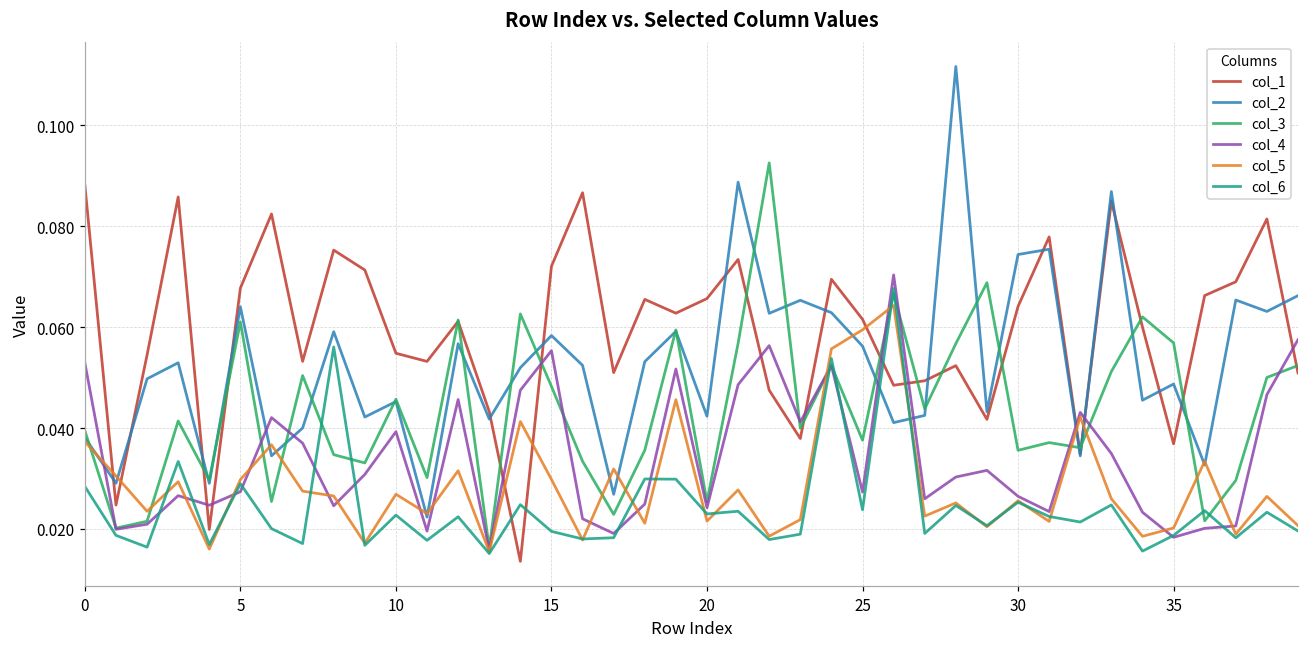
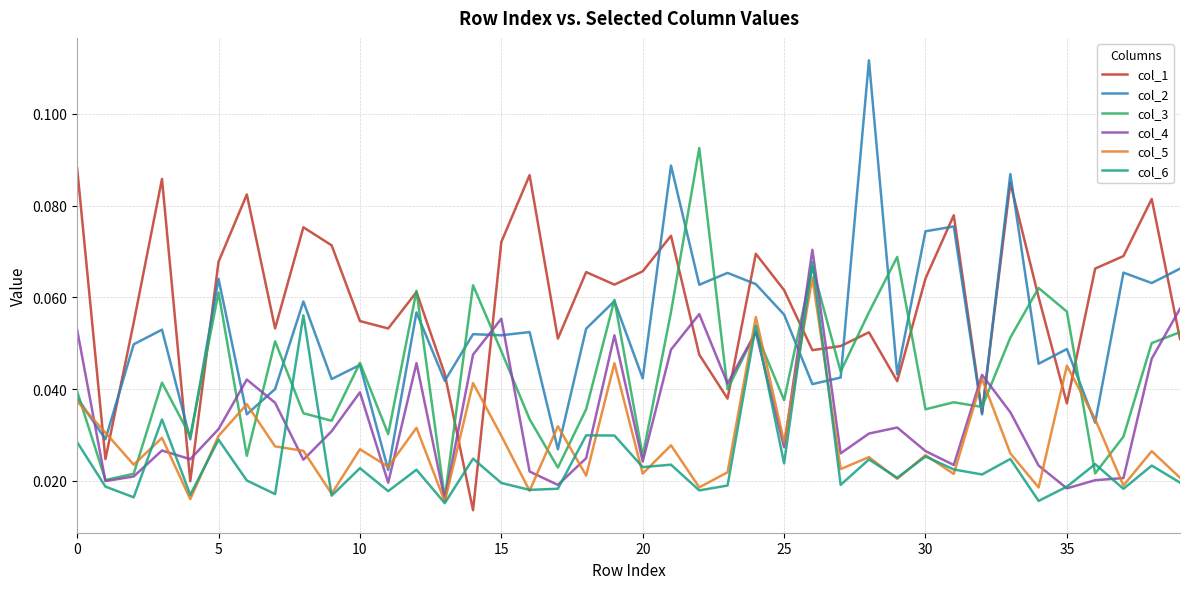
col_4, 5: 0.027 -> 0.031
col_2, 15: 0.058 -> 0.052
col_5, 25: 0.059 -> 0.028
col_5, 35: 0.020 -> 0.045
